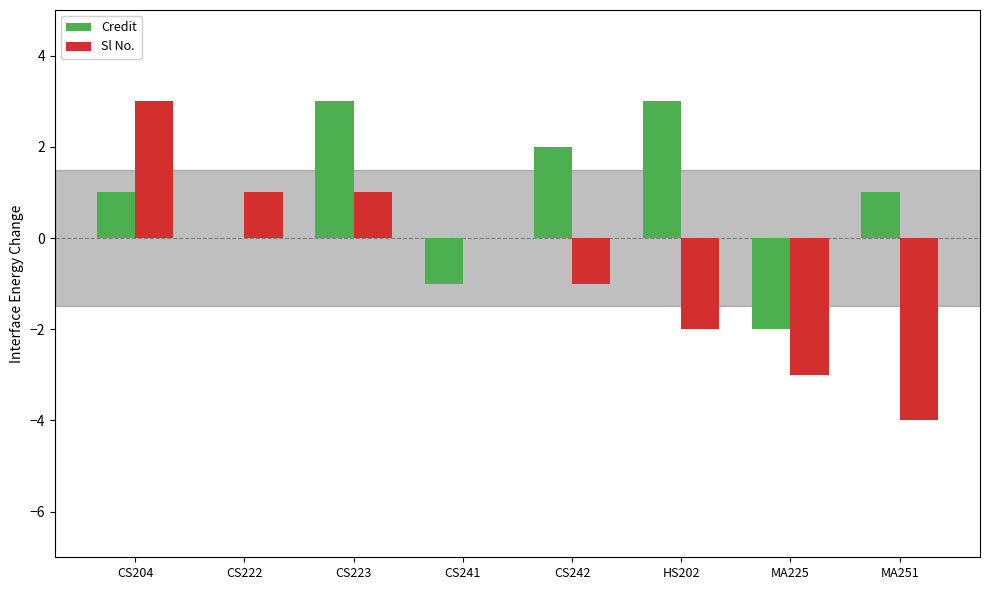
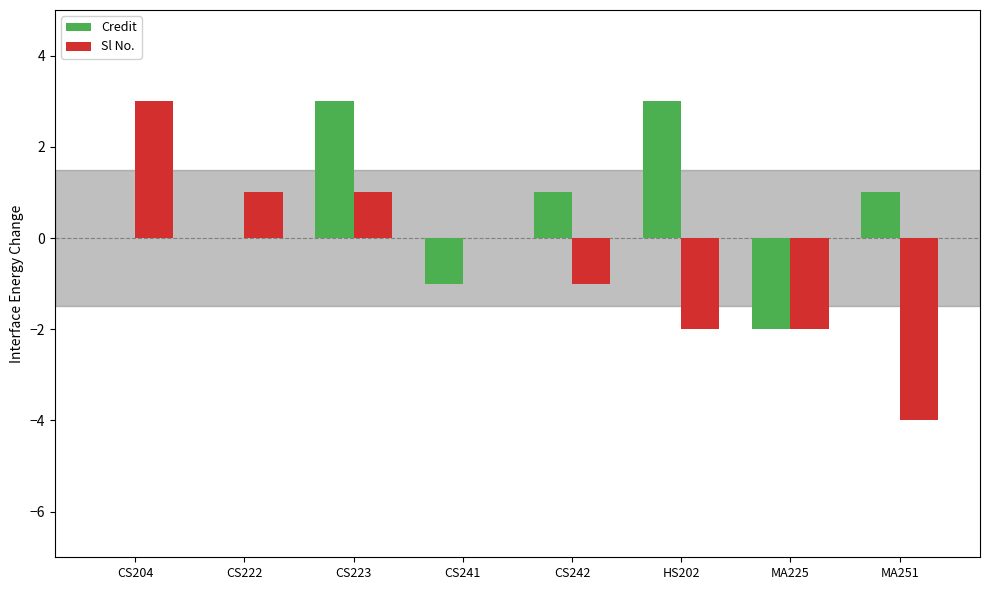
Credit, CS204: 1.0 -> 0.0
Credit, CS242: 2.0 -> 1.0
Sl No., MA225: -3.0 -> -2.0
